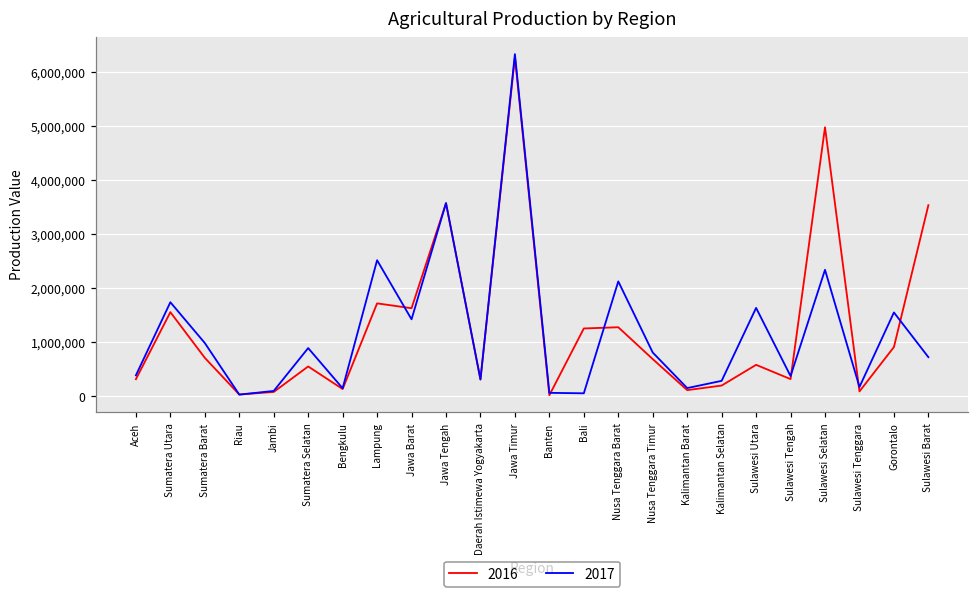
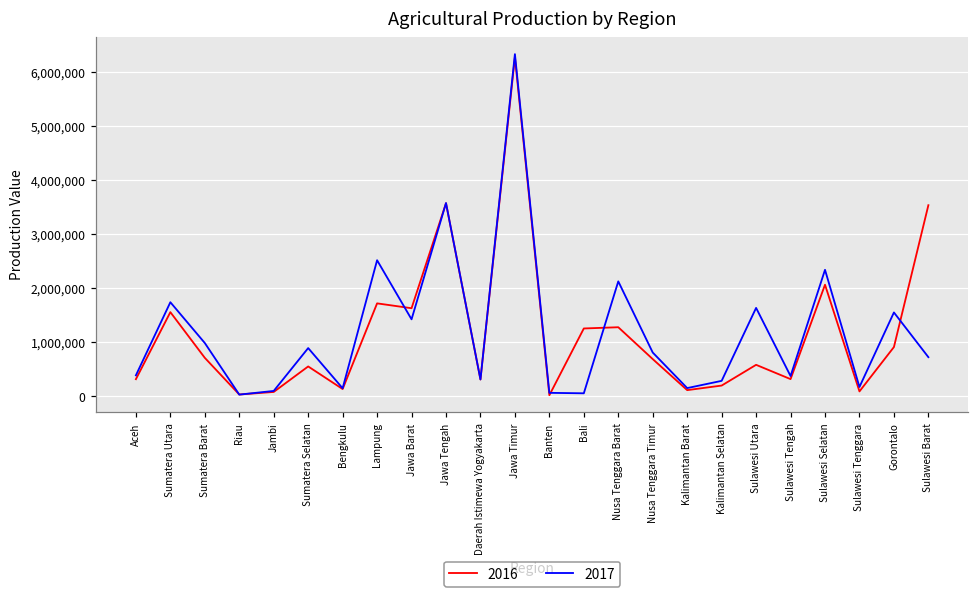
2016, Sulawesi Selatan: 5,000,000 -> 2,100,000
